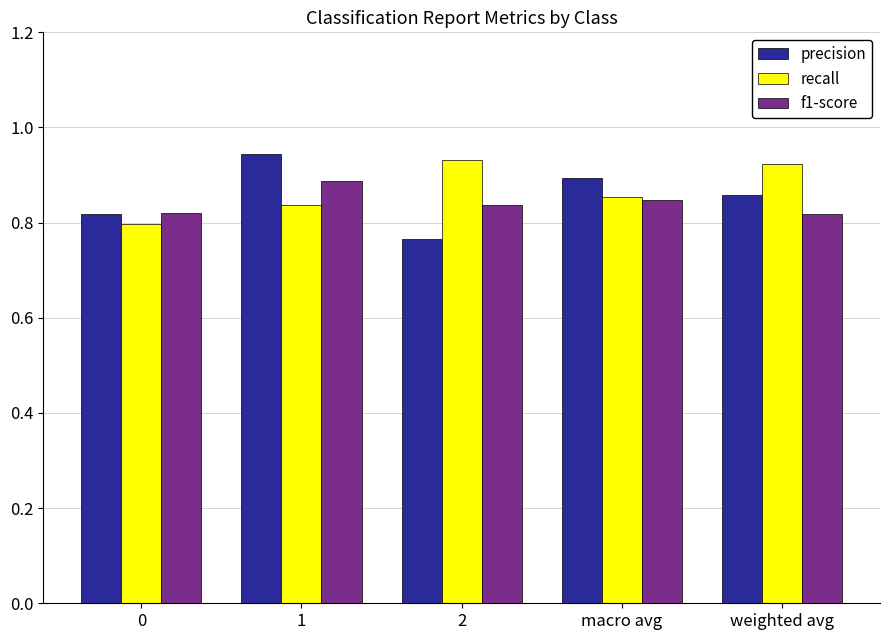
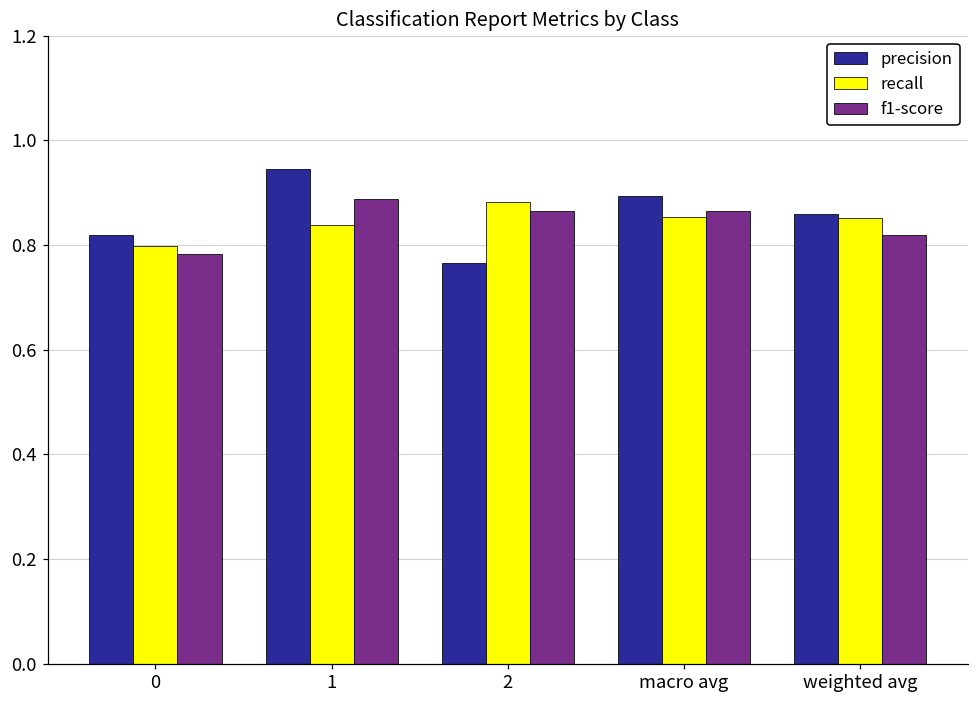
f1-score, 0: 0.82 -> 0.78
recall, 2: 0.93 -> 0.88
f1-score, 2: 0.84 -> 0.87
f1-score, macro avg: 0.85 -> 0.87
recall, weighted avg: 0.92 -> 0.85
